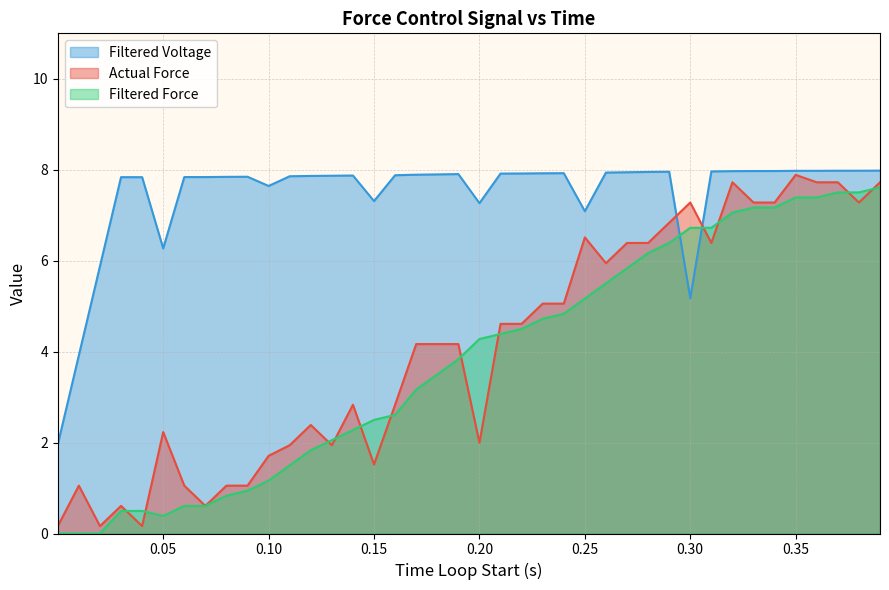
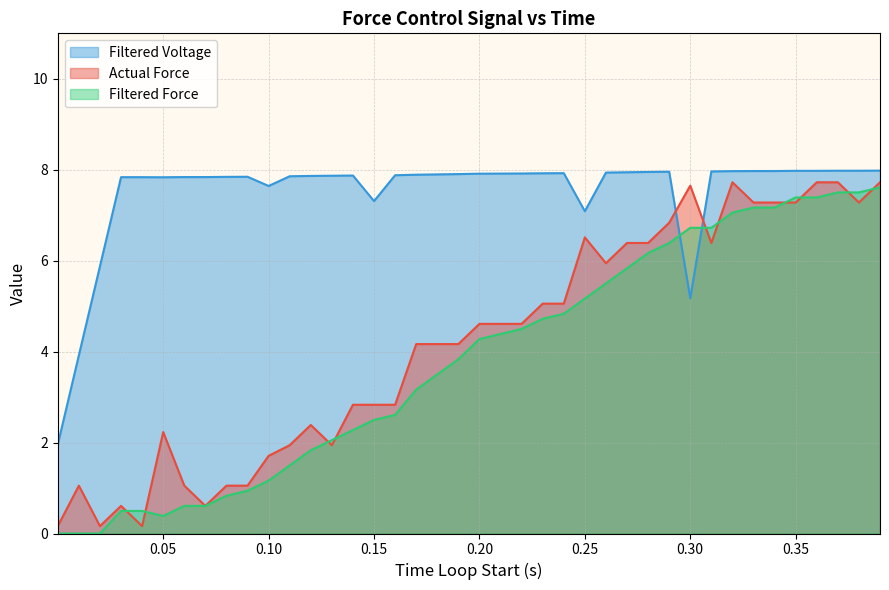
Filtered Voltage, 0.05: 6.3 -> 7.8
Actual Force, 0.15: 1.5 -> 2.8
Filtered Voltage, 0.20: 7.3 -> 7.9
Actual Force, 0.20: 2.0 -> 4.6
Actual Force, 0.30: 7.3 -> 7.6
Actual Force, 0.35: 7.9 -> 7.3
